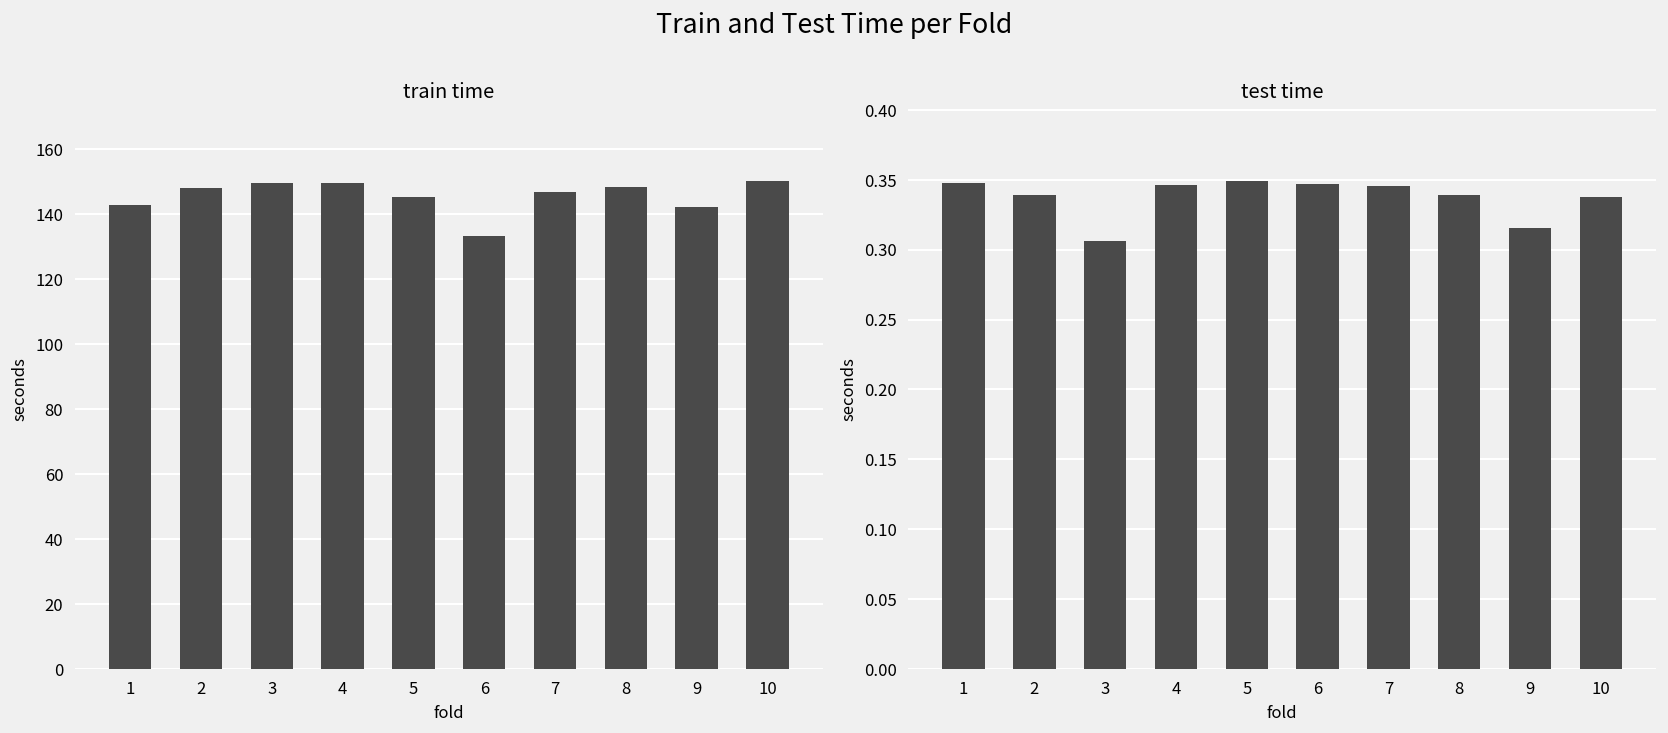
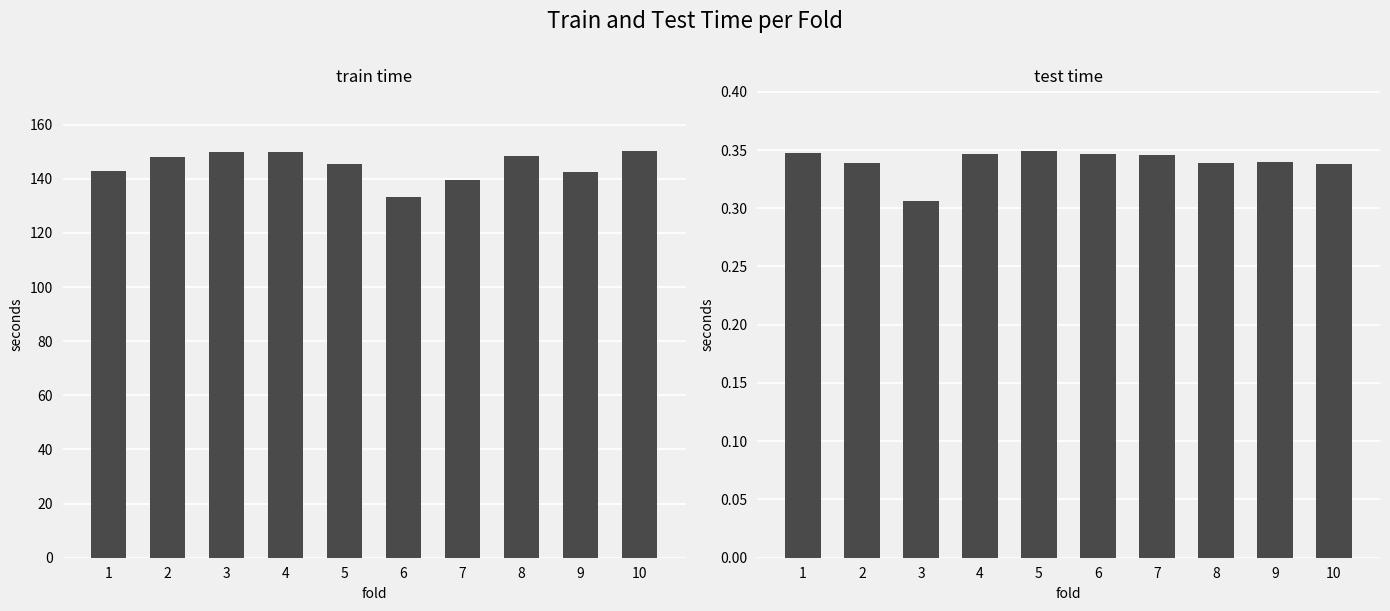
train time, 7: 147 -> 139
test time, 9: 0.316 -> 0.340
